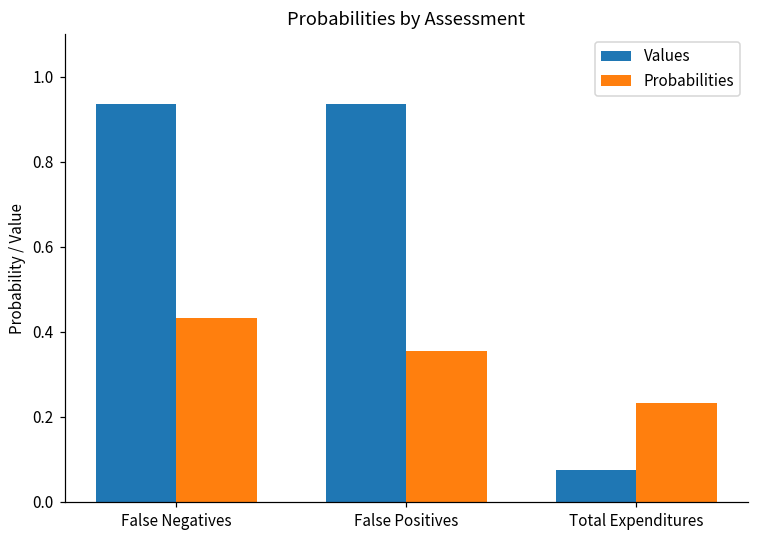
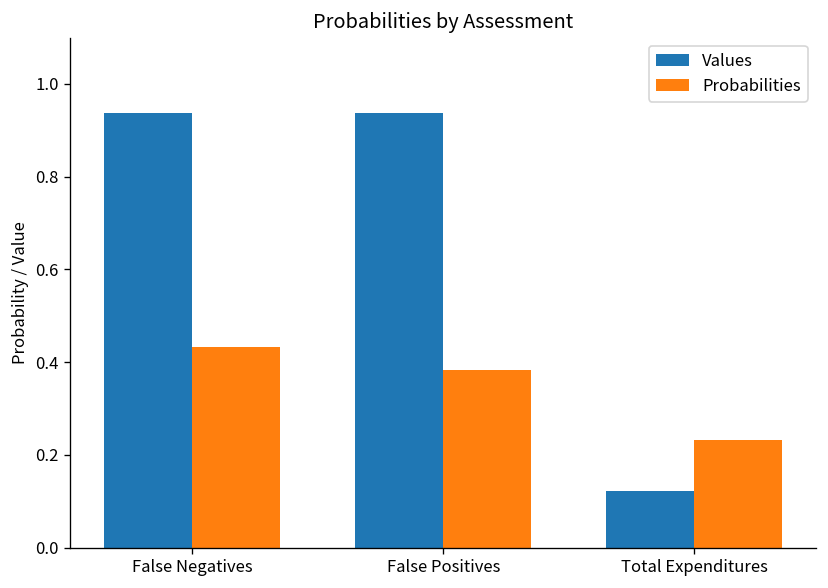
Probabilities, False Positives: 0.35 -> 0.38
Values, Total Expenditures: 0.08 -> 0.12
